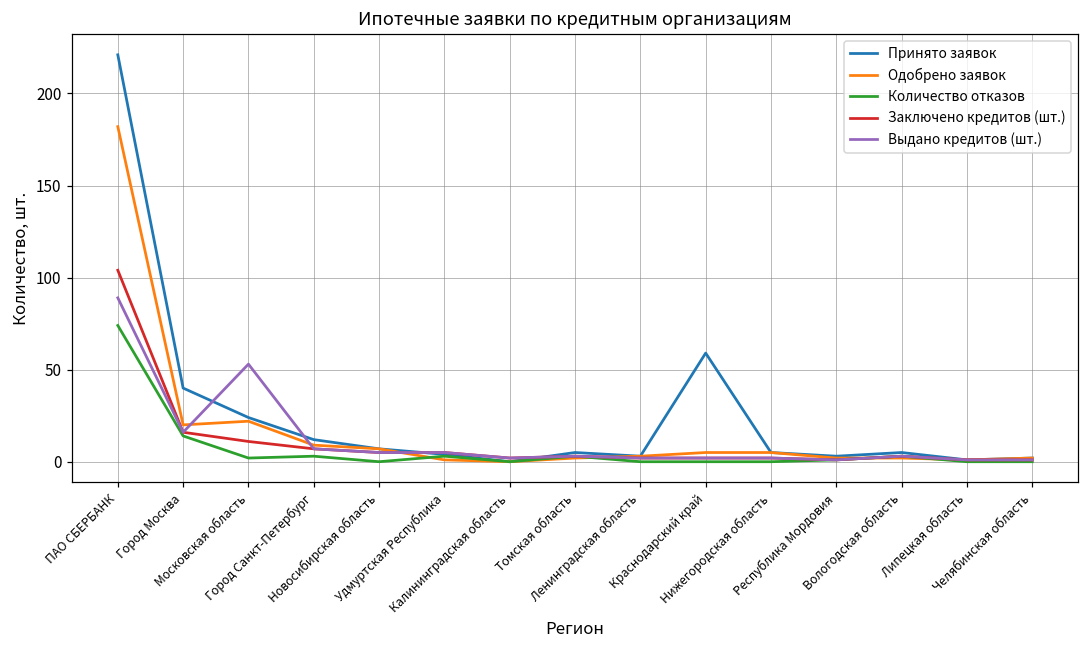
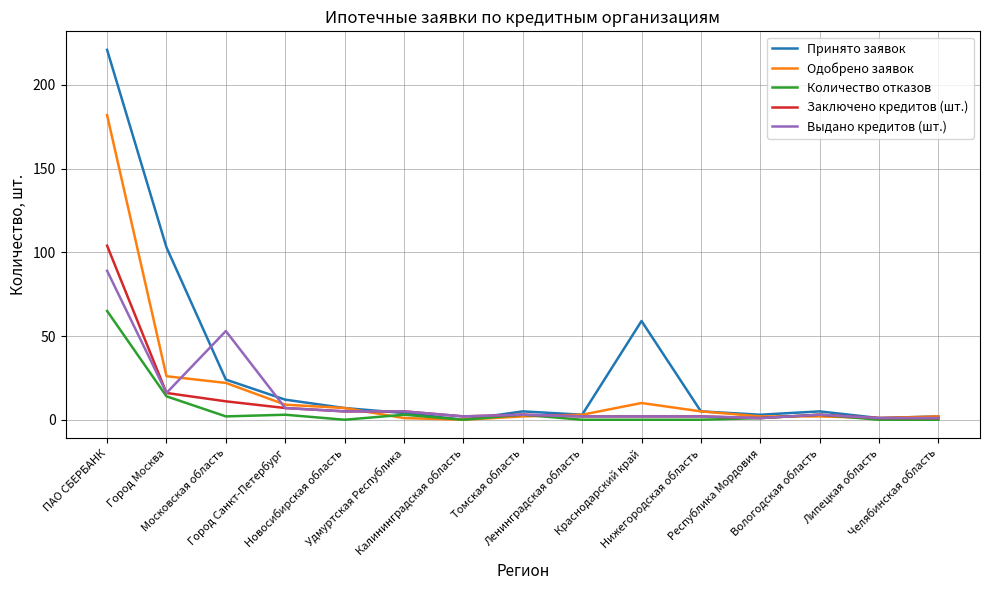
Количество отказов, ПАО СБЕРБАНК: 74 -> 65
Принято заявок, Город Москва: 40 -> 103
Одобрено заявок, Город Москва: 20 -> 26
Одобрено заявок, Краснодарский край: 5 -> 10
